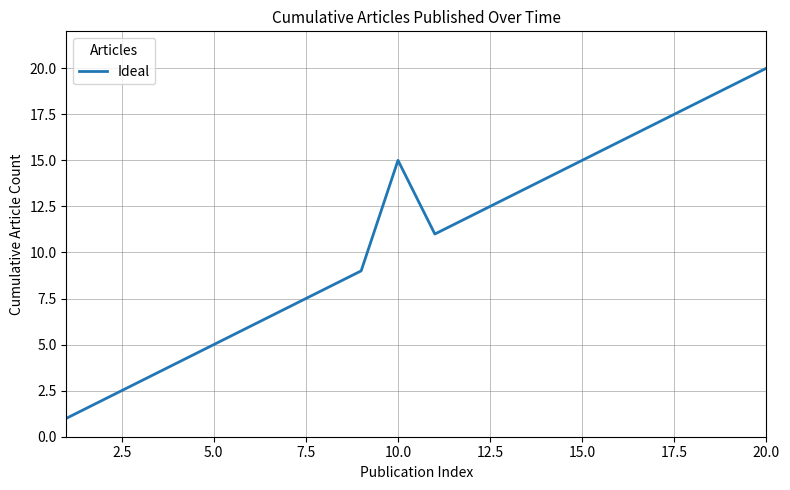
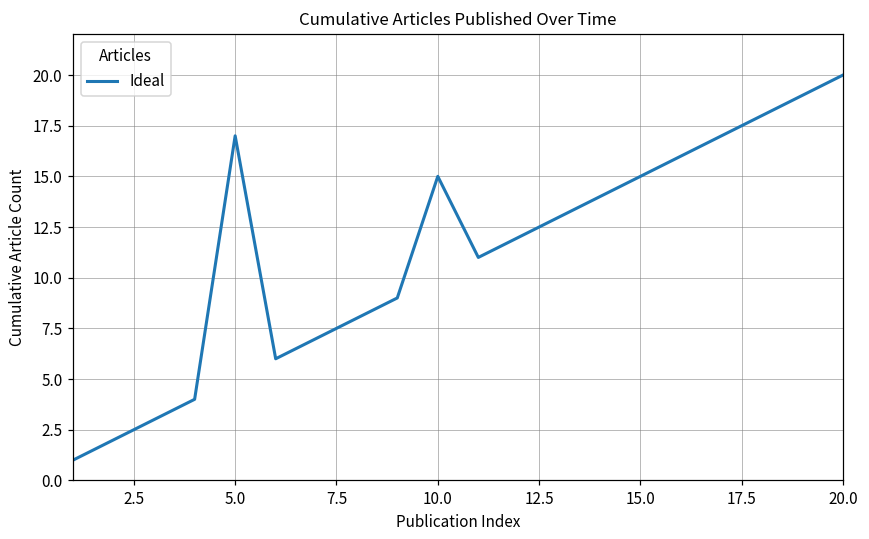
5.0: 5 -> 17
